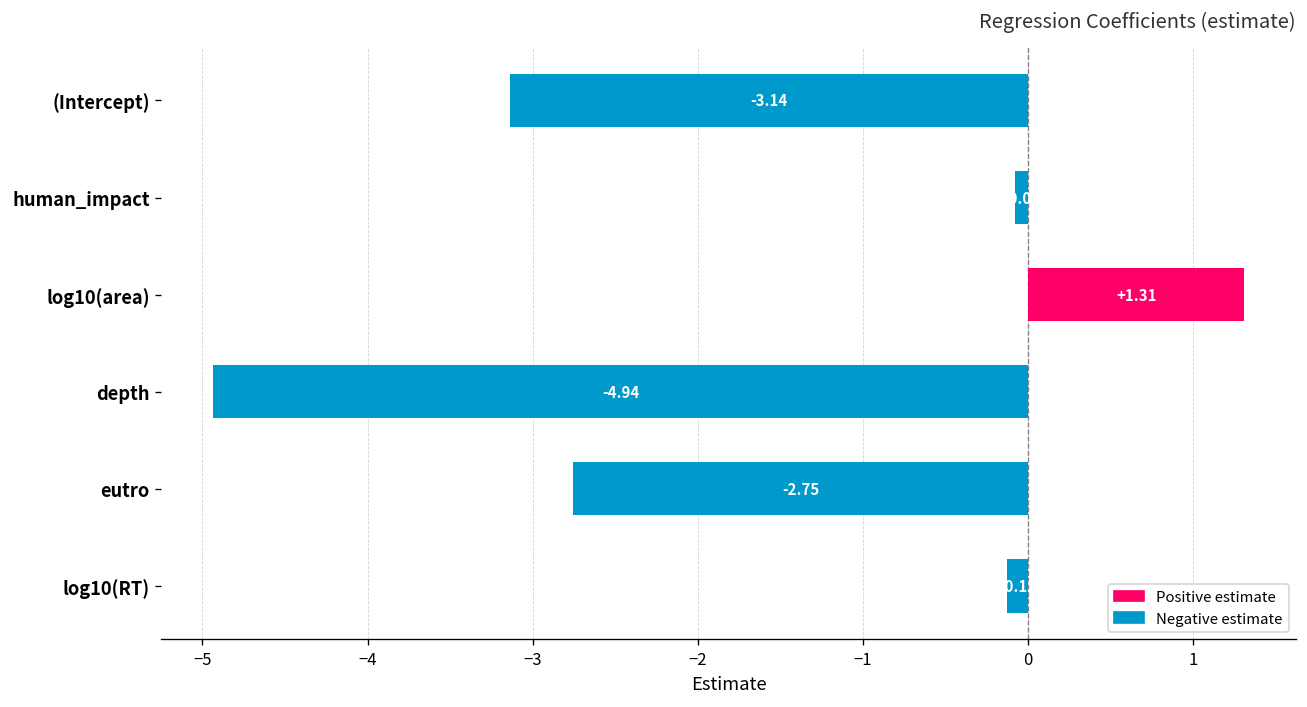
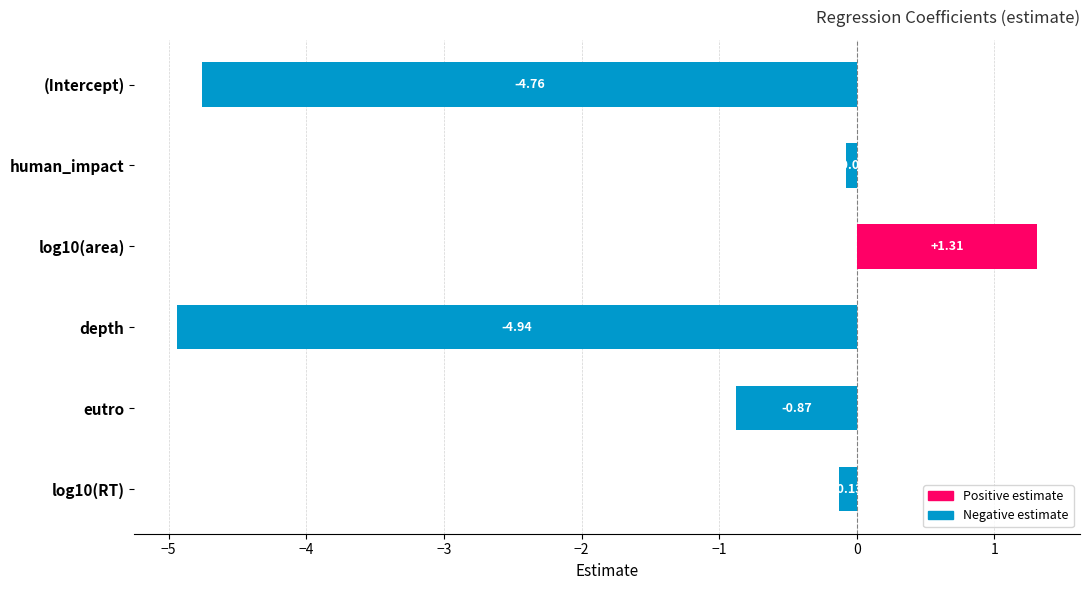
(Intercept): -3.14 -> -4.76
eutro: -2.75 -> -0.87
